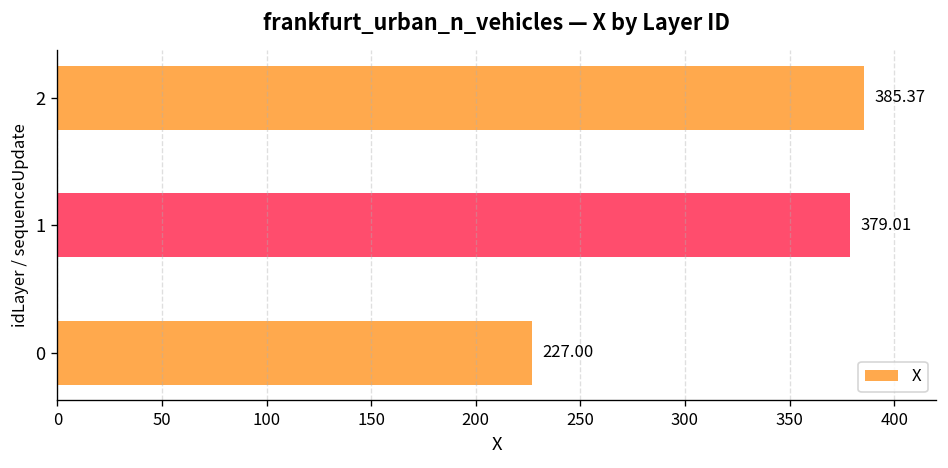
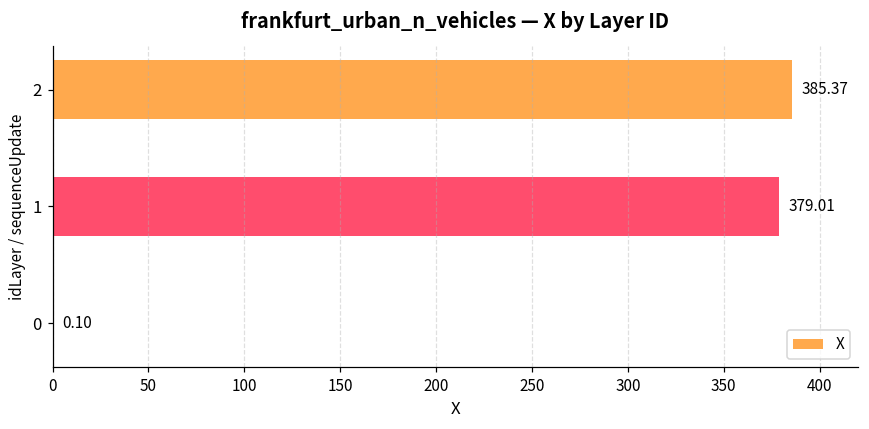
0: 227.00 -> 0.10
